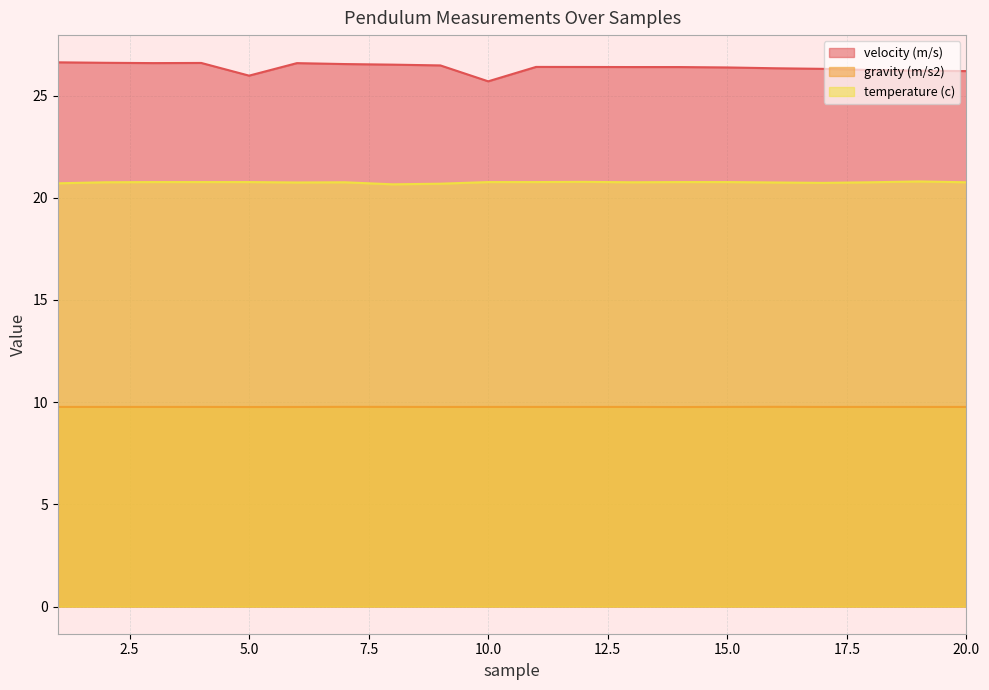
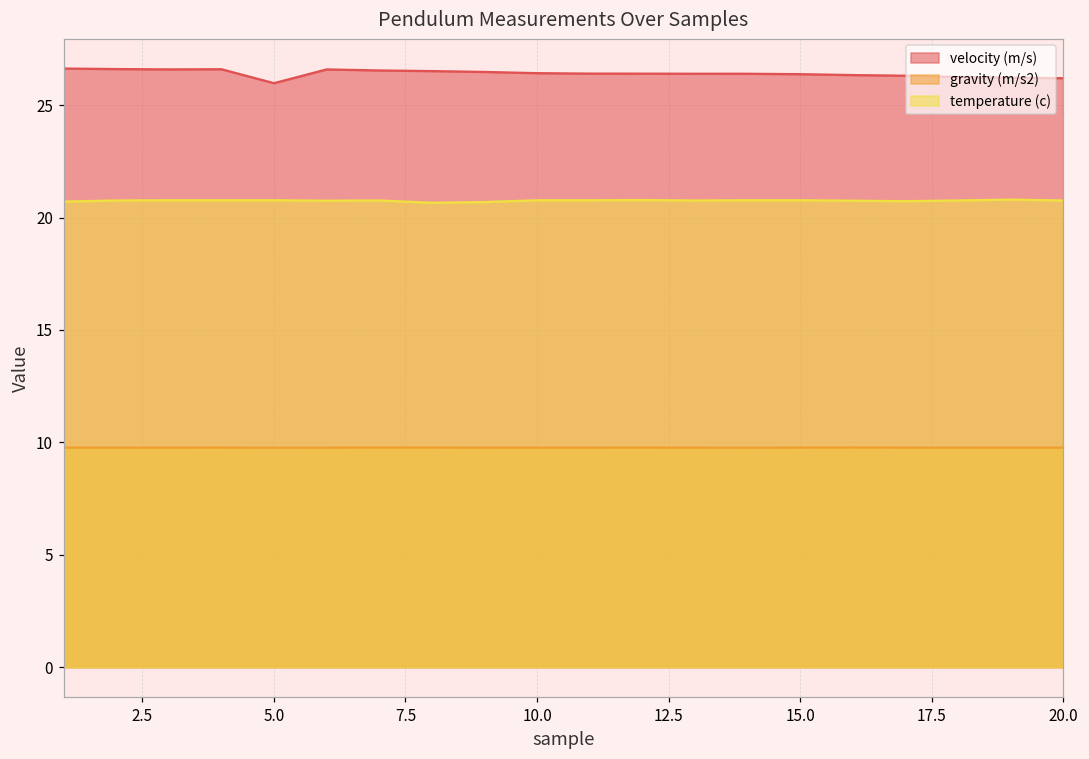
velocity (m/s), 10.0: 25.7 -> 26.4
